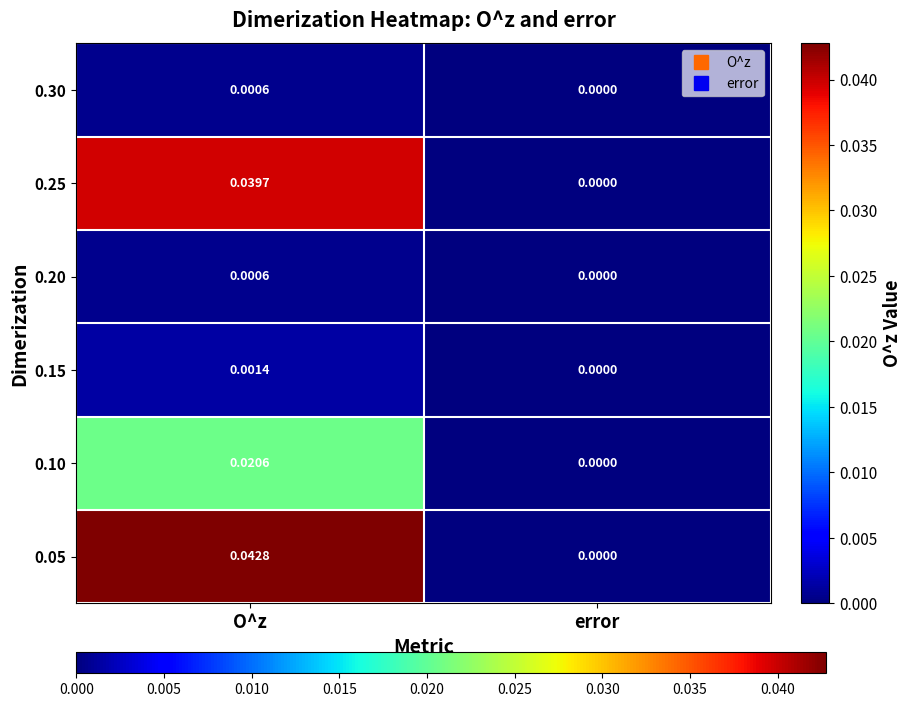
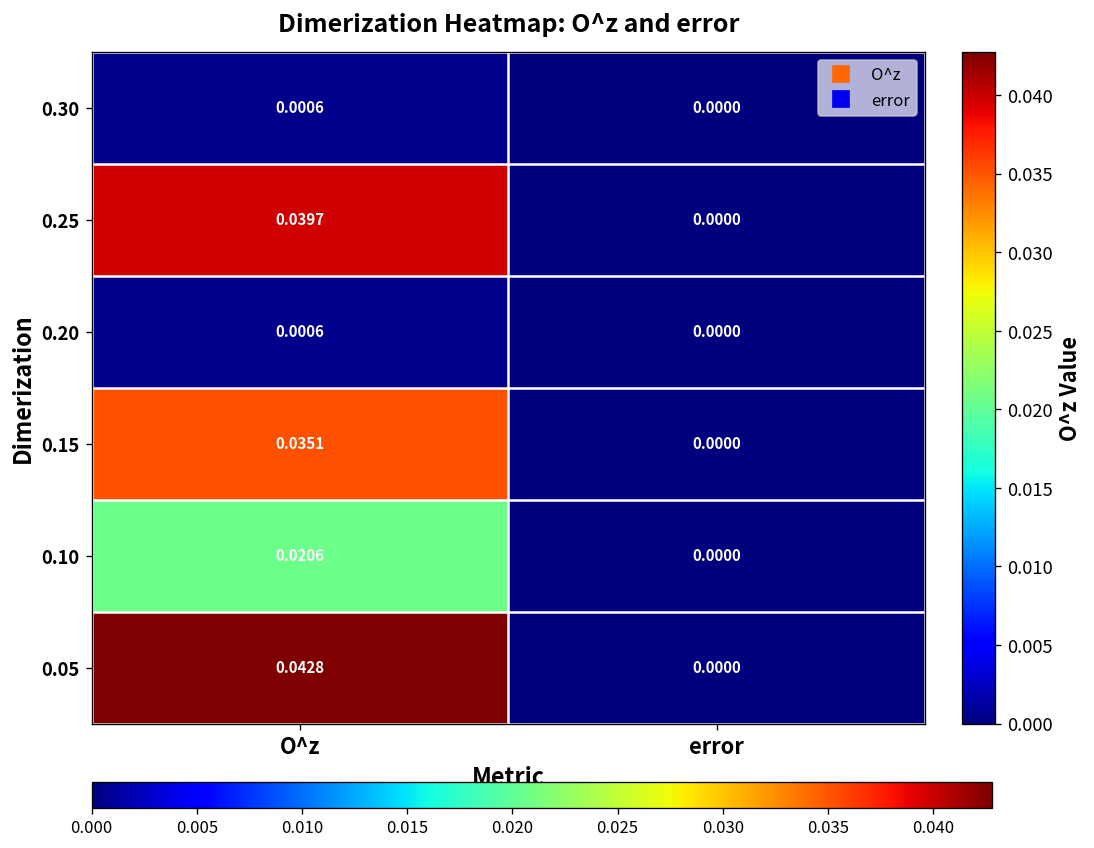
0.15, O^z: 0.0014 -> 0.0351
